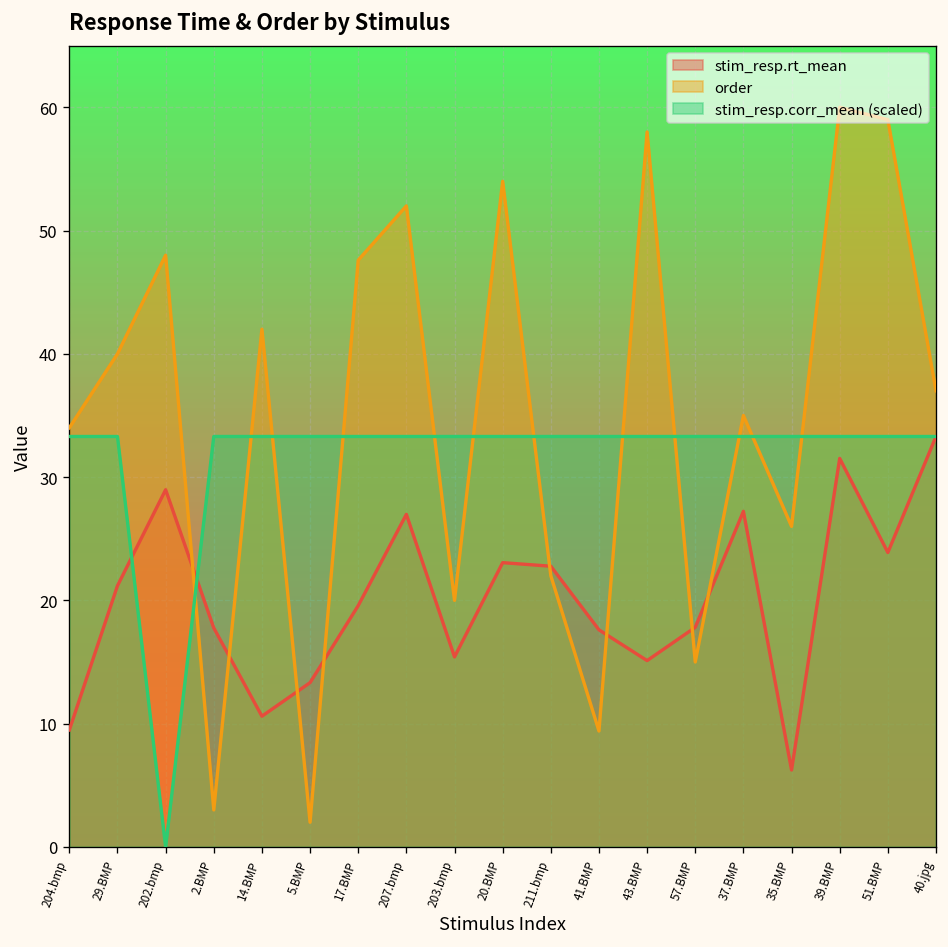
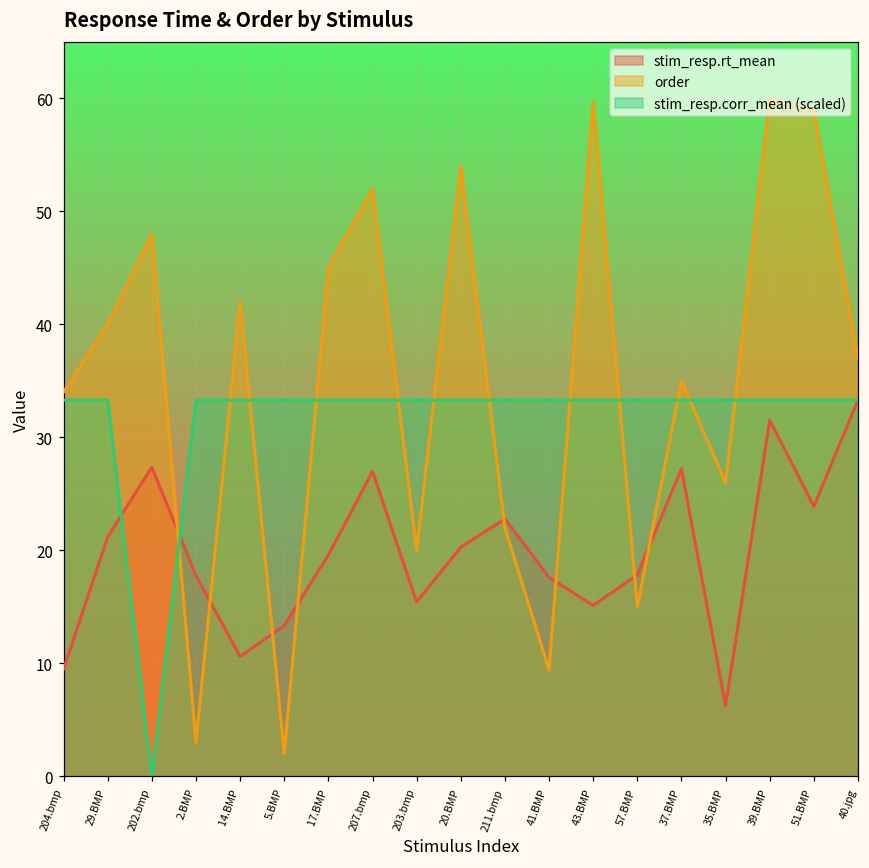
stim_resp.rt_mean, 202.bmp: 29.0 -> 27.3
order, 17.BMP: 47.6 -> 45.0
stim_resp.rt_mean, 20.BMP: 23.1 -> 20.3
order, 43.BMP: 58.0 -> 59.7
